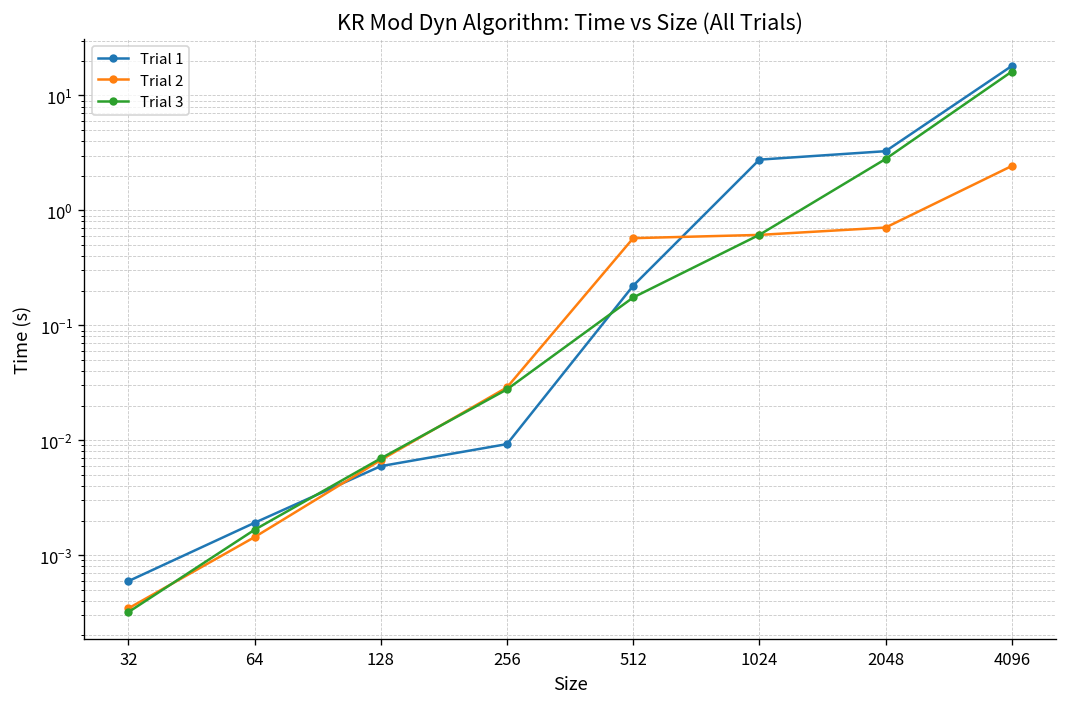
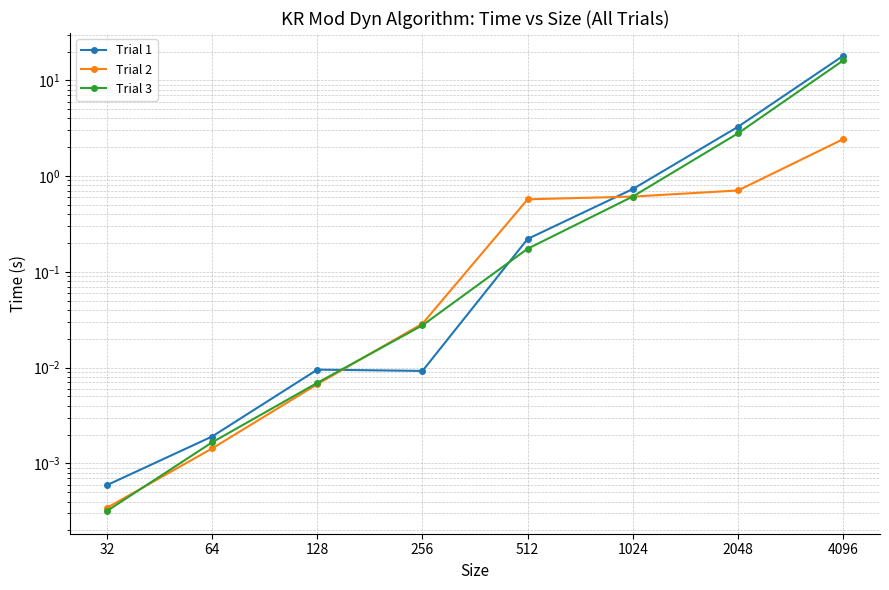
Trial 1, 128: 0.006 -> 0.010
Trial 1, 1024: 2.8 -> 0.7
